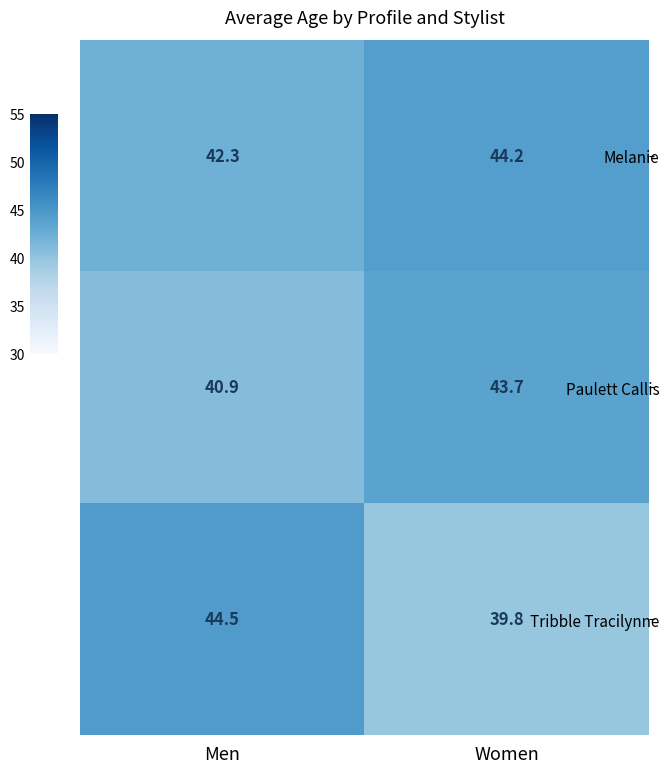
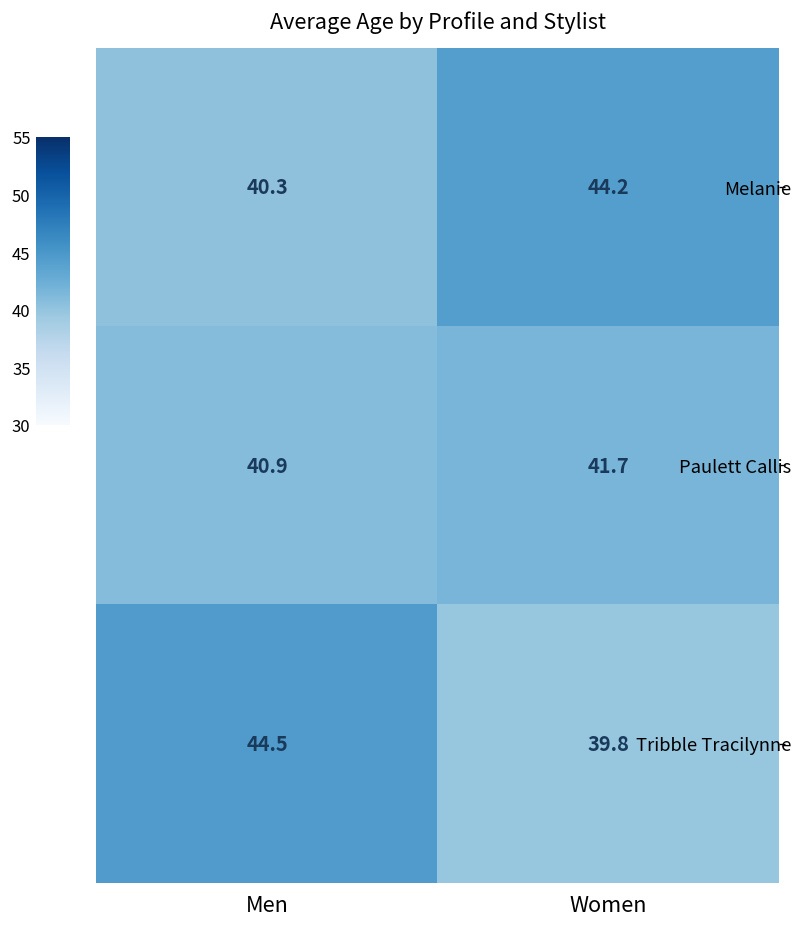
Melanie, Men: 42.3 -> 40.3
Paulett Callis, Women: 43.7 -> 41.7
